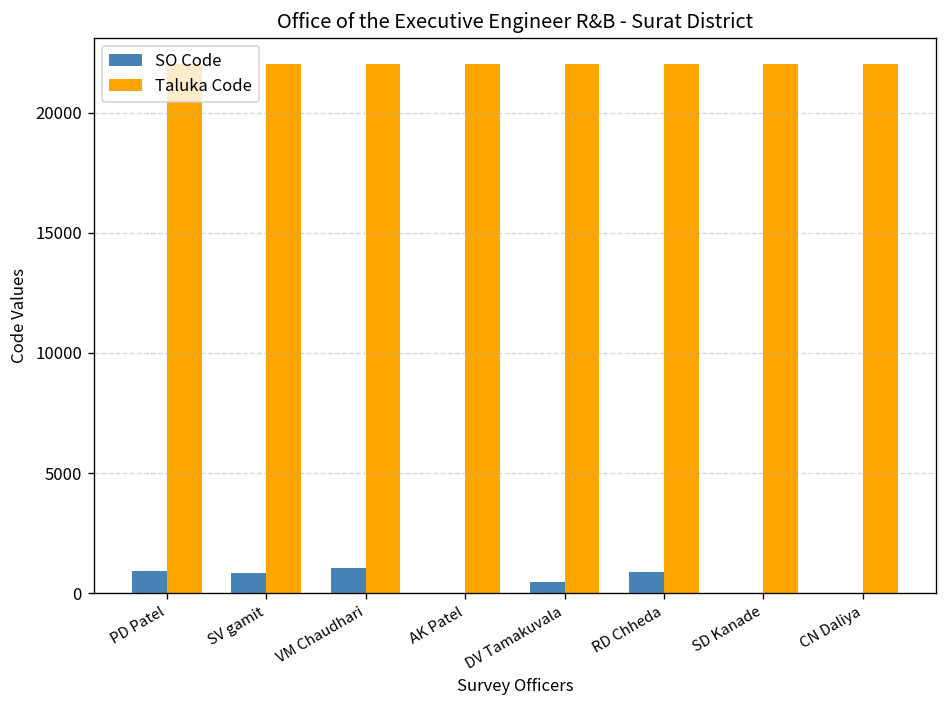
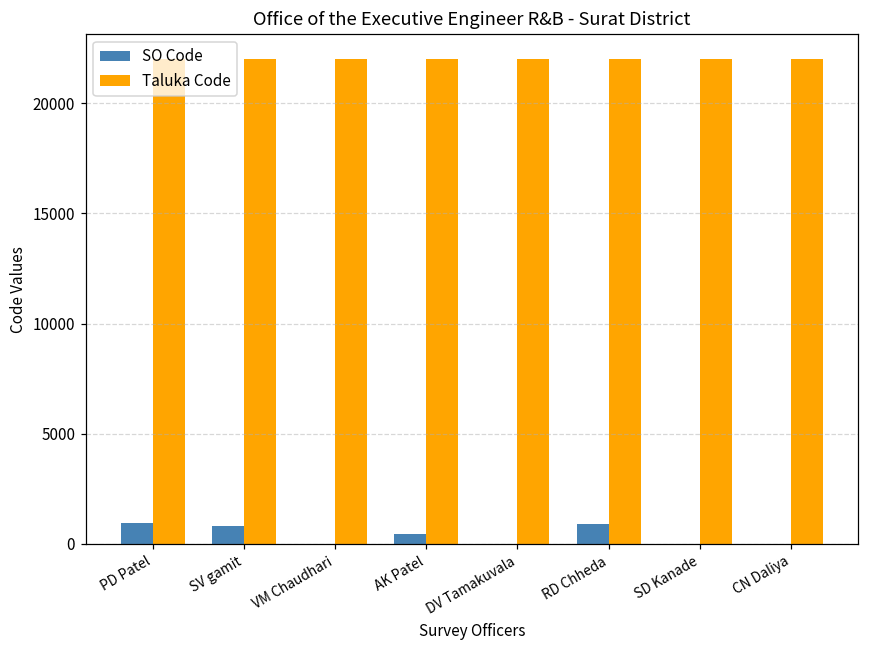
SO Code, VM Chaudhari: 1100 -> 0
SO Code, AK Patel: 0 -> 500
SO Code, DV Tamakuvala: 500 -> 0
